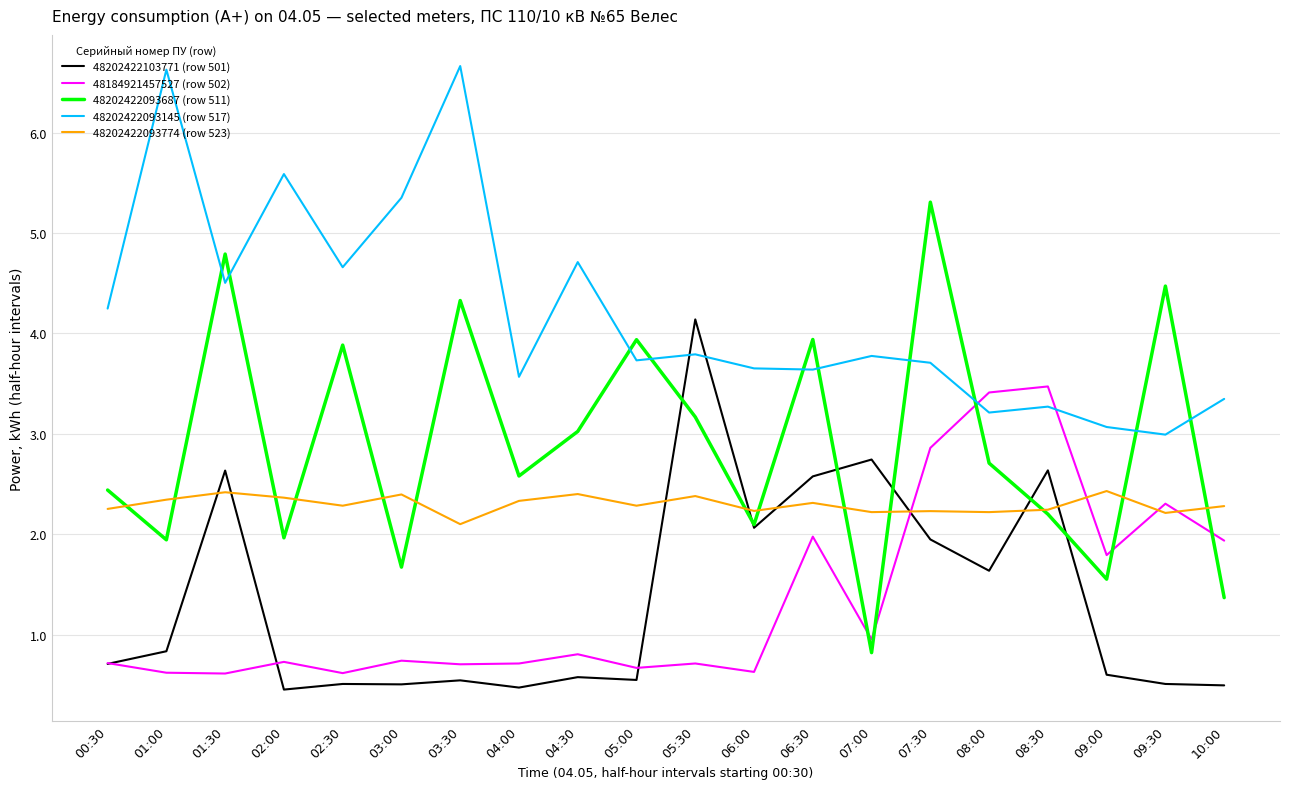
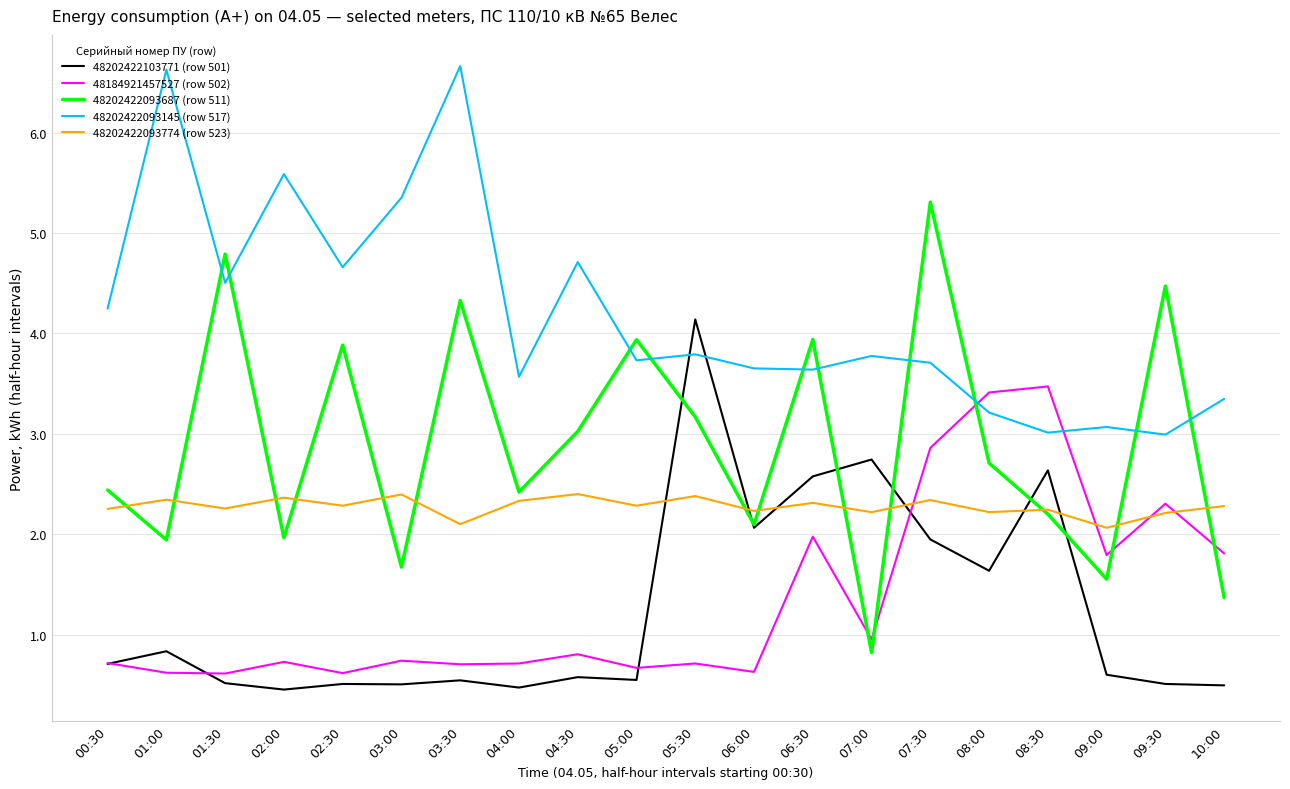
48202422103771 (row 501), 01:30: 2.63 -> 0.52
48202422093774 (row 523), 01:30: 2.42 -> 2.26
48202422093687 (row 511), 04:00: 2.58 -> 2.42
48202422093774 (row 523), 07:30: 2.23 -> 2.34
48202422093145 (row 517), 08:30: 3.27 -> 3.01
48202422093774 (row 523), 09:00: 2.43 -> 2.06
48184921457527 (row 502), 10:00: 1.94 -> 1.81
